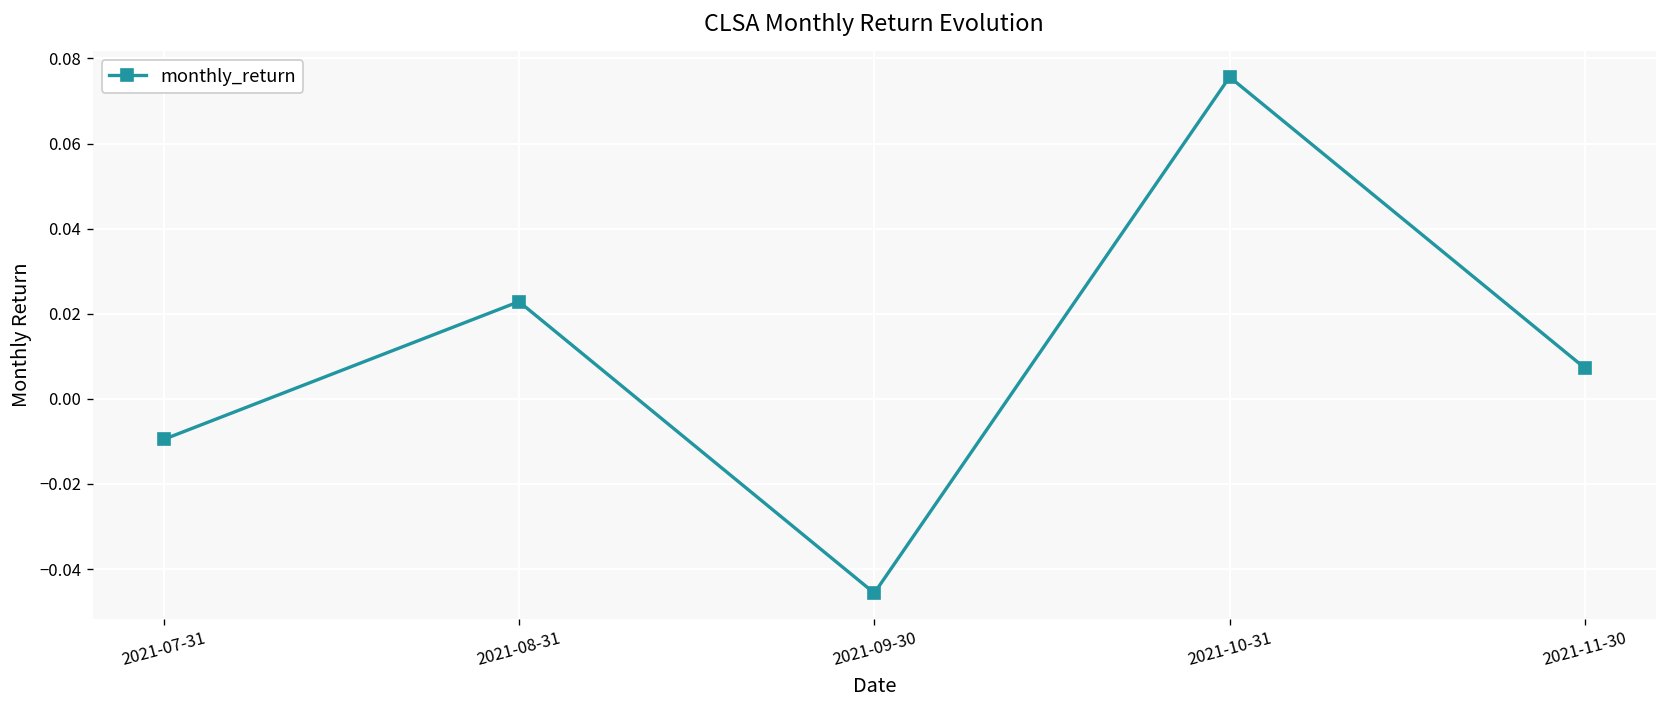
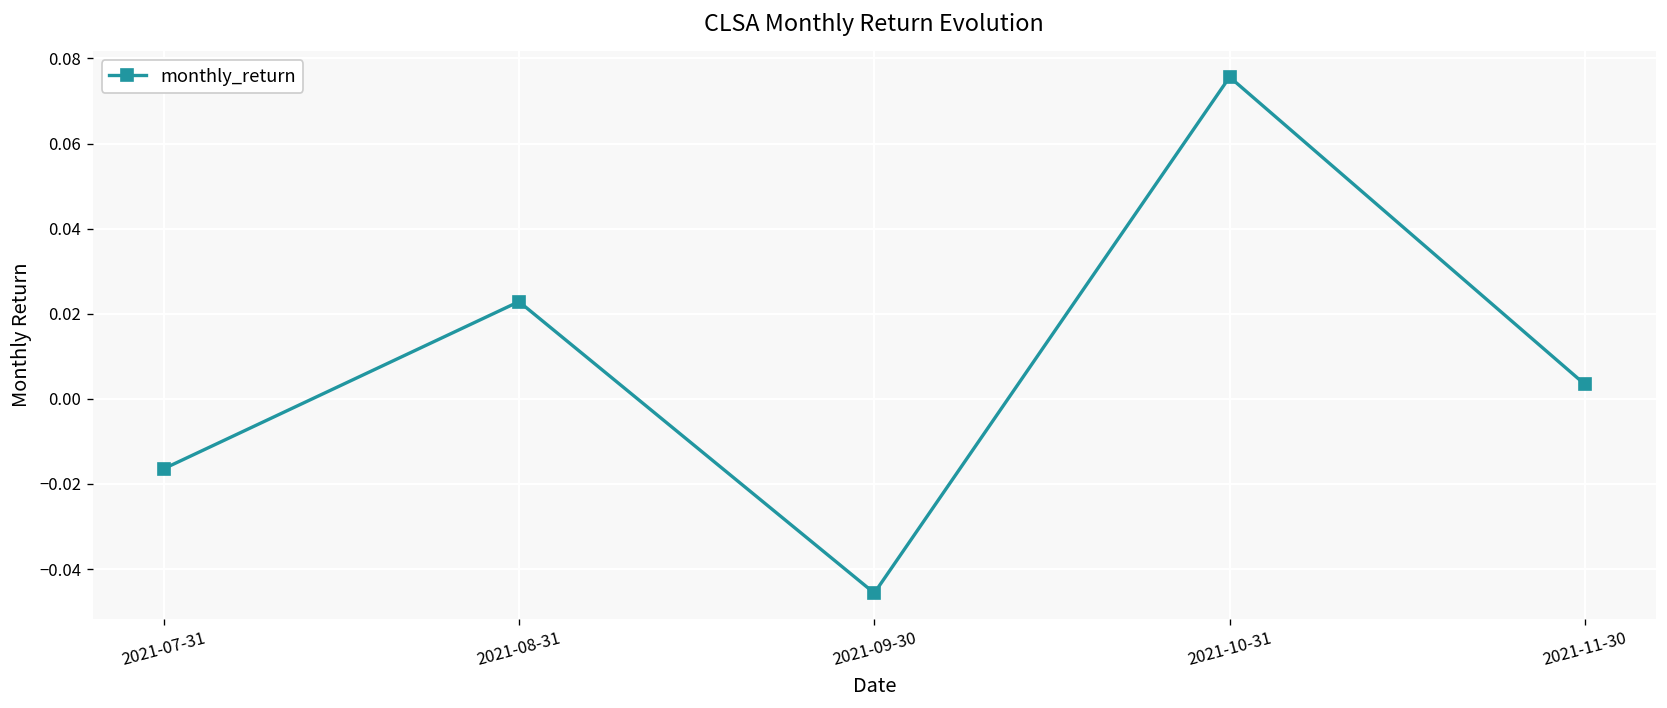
2021-07-31: -0.010 -> -0.016
2021-11-30: 0.007 -> 0.003
